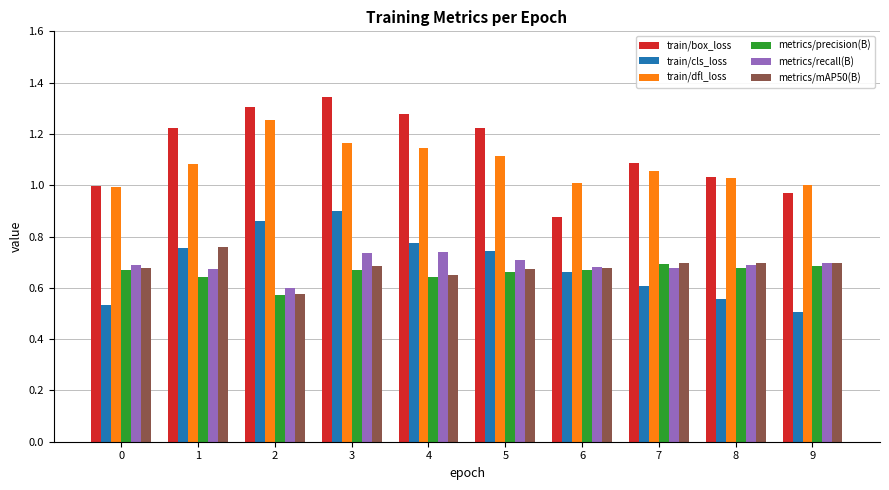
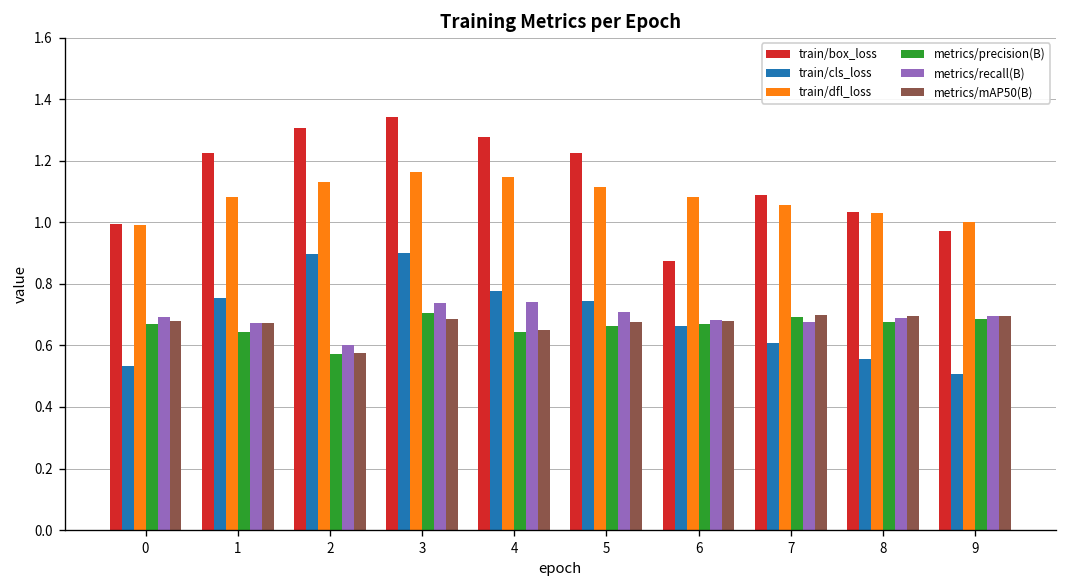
metrics/mAP50(B), 1: 0.76 -> 0.67
train/cls_loss, 2: 0.86 -> 0.90
train/dfl_loss, 2: 1.25 -> 1.13
metrics/precision(B), 3: 0.67 -> 0.70
train/dfl_loss, 6: 1.01 -> 1.08
